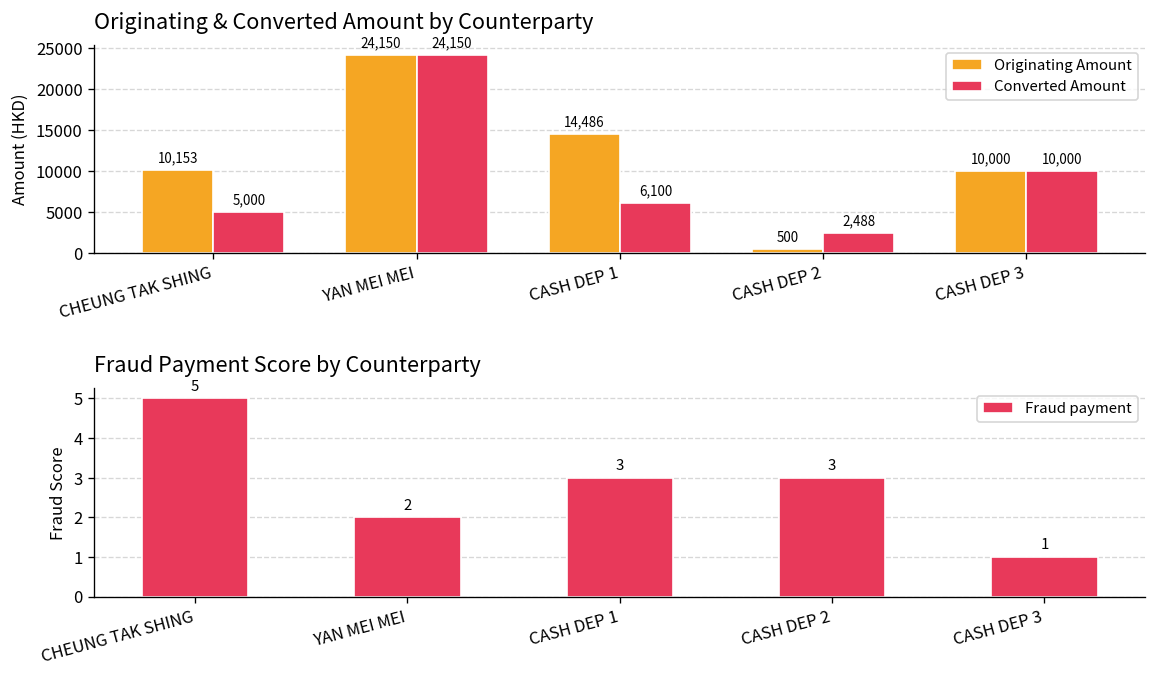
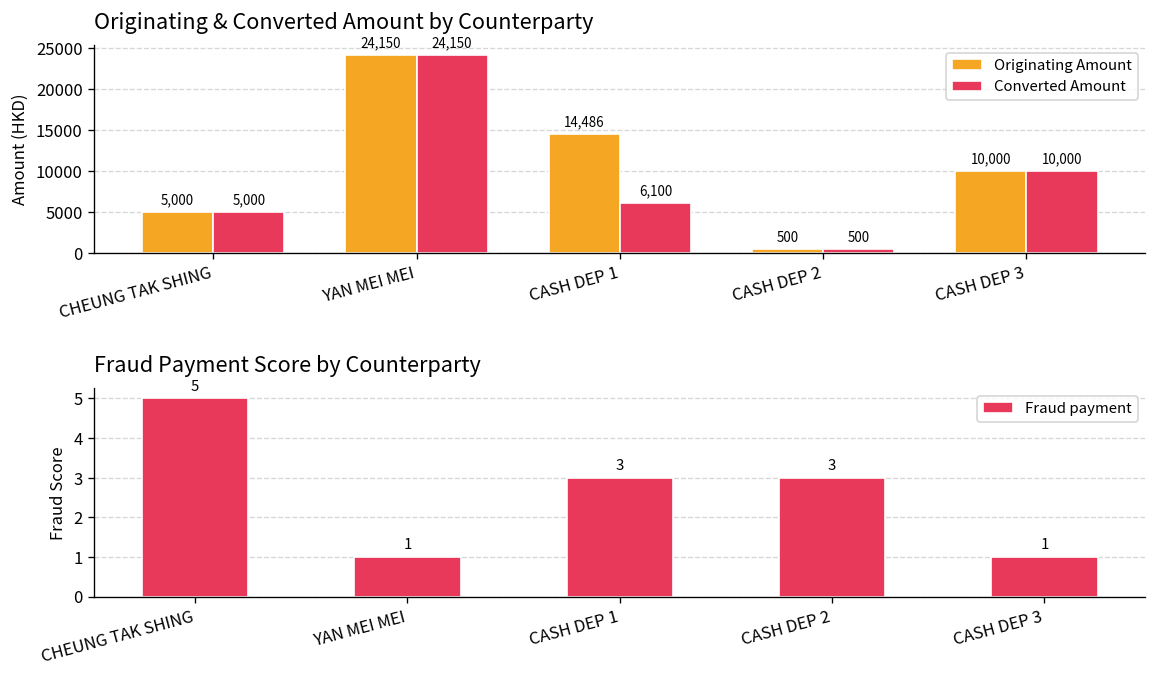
Originating & Converted Amount by Counterparty, Originating Amount, CHEUNG TAK SHING: 10,153 -> 5,000
Originating & Converted Amount by Counterparty, Converted Amount, CASH DEP 2: 2,488 -> 500
Fraud Payment Score by Counterparty, YAN MEI MEI: 2 -> 1
